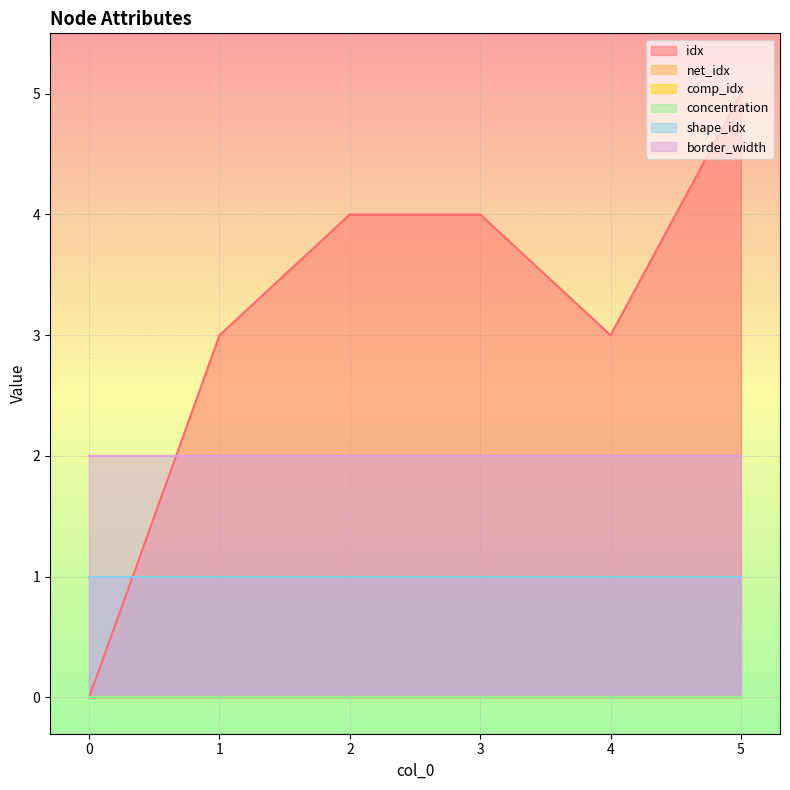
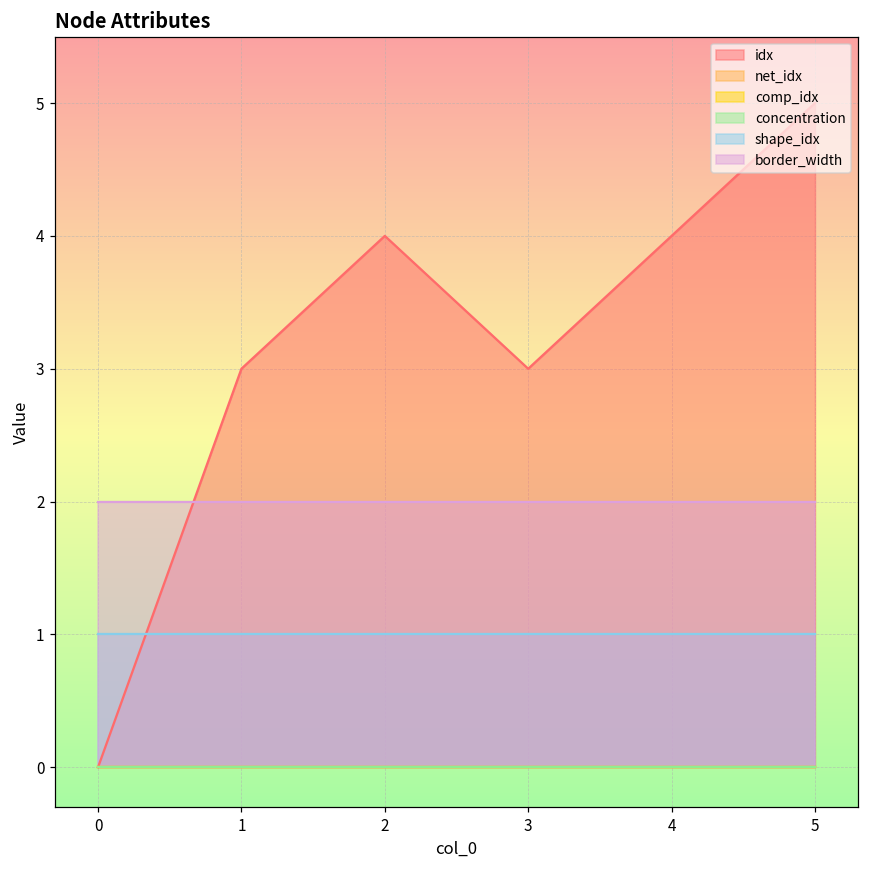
idx, 3: 4 -> 3
idx, 4: 3 -> 4
